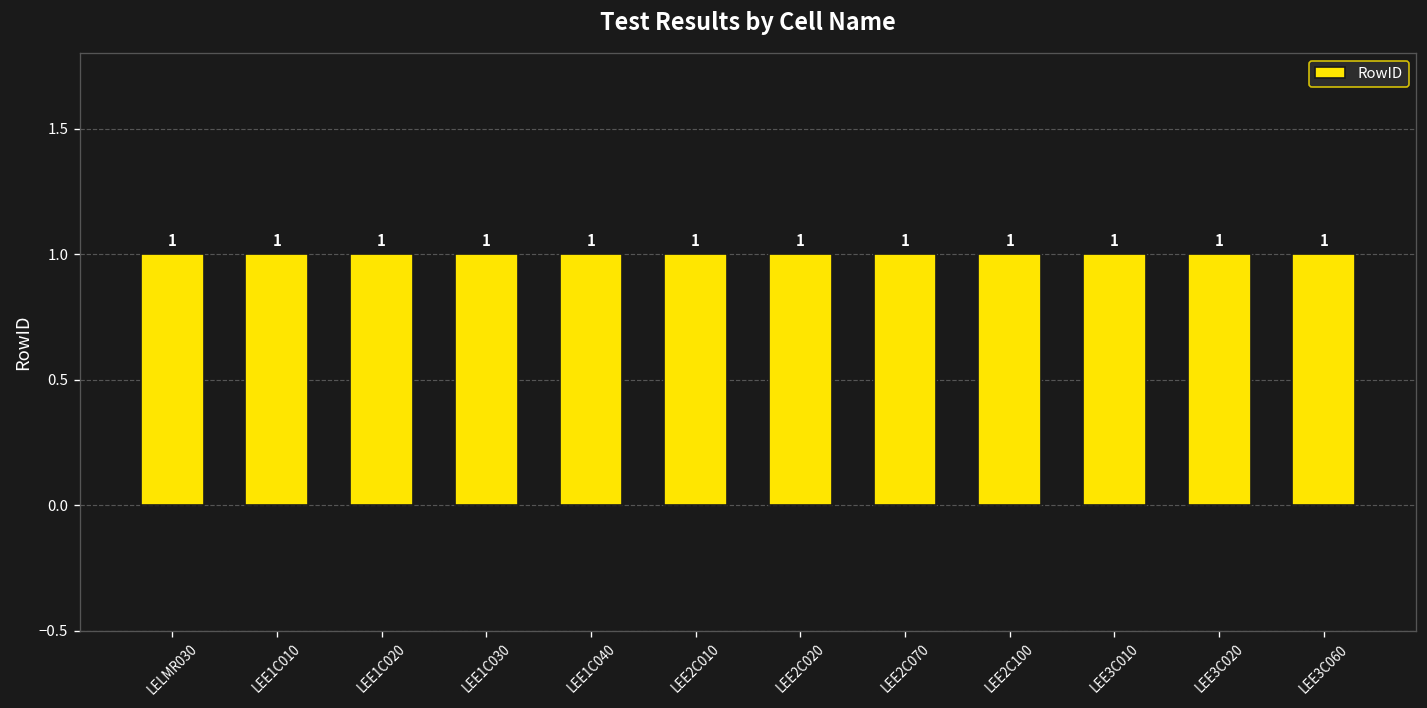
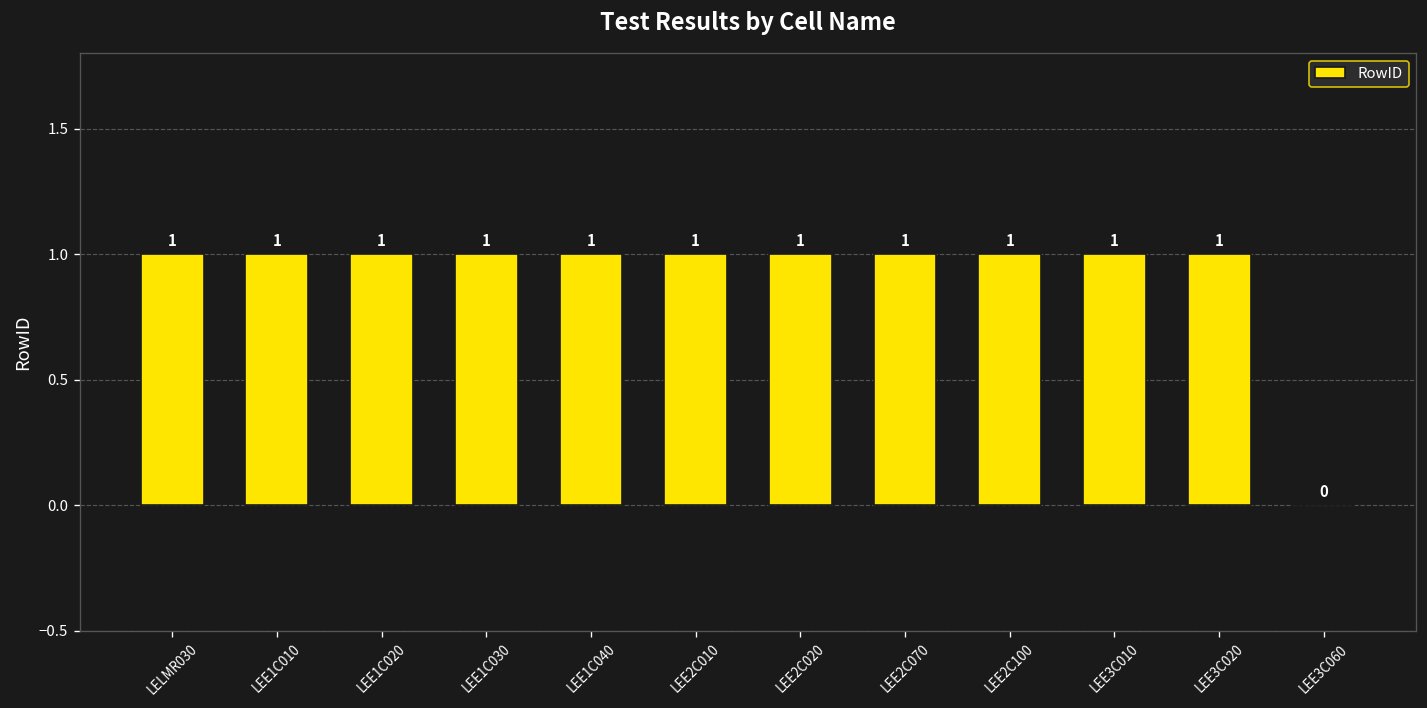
LEE3C060: 1 -> 0
